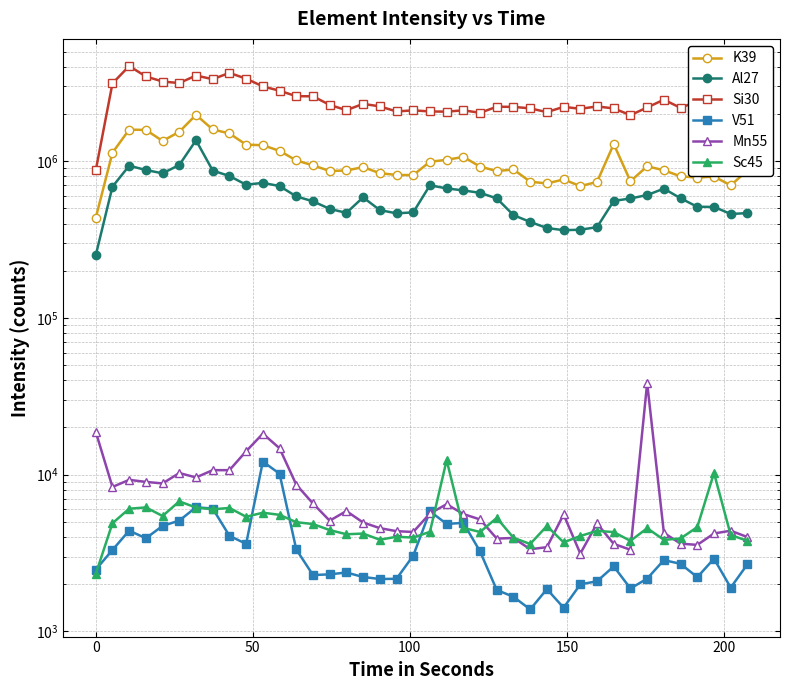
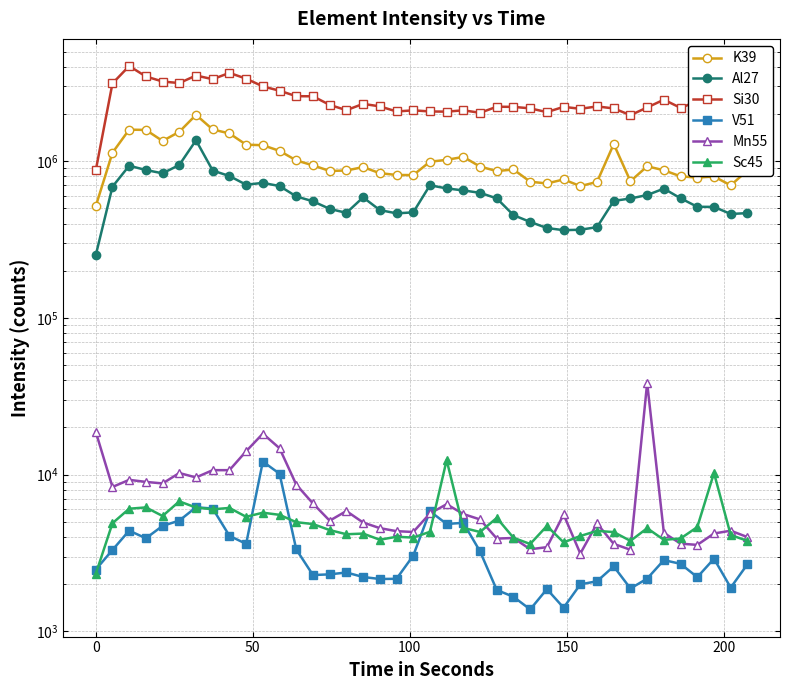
K39, 0: 430000 -> 520000
